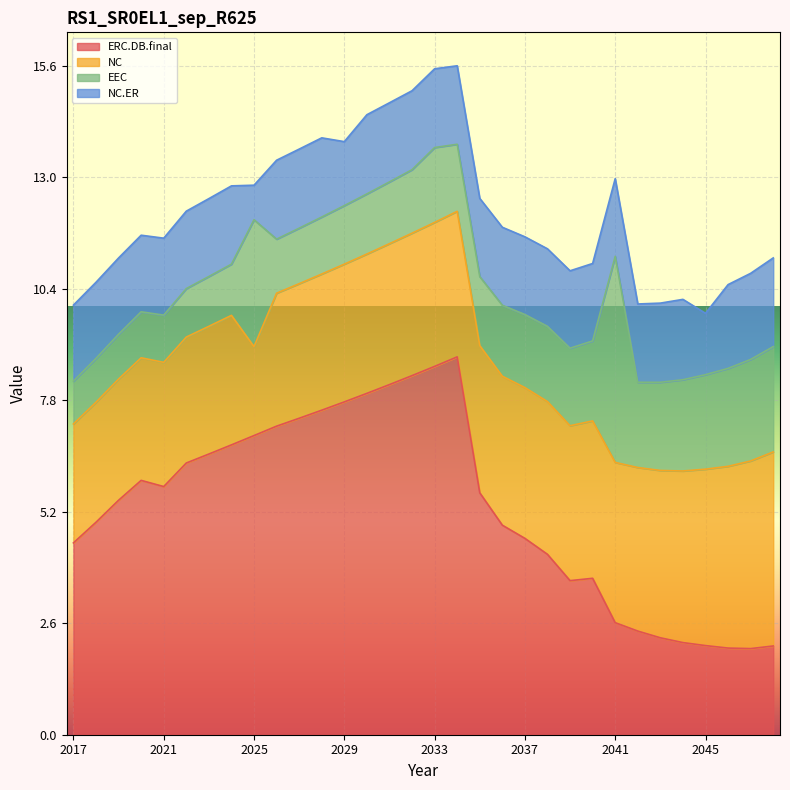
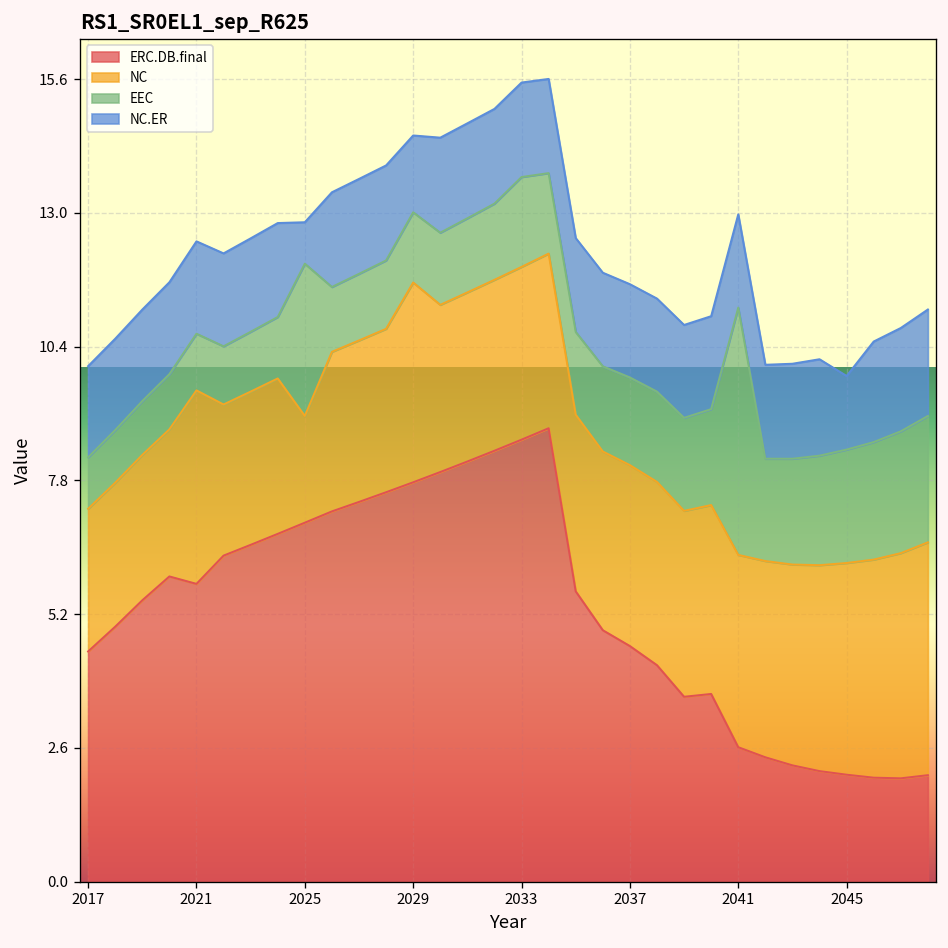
NC, 2021: 2.9 -> 3.8
NC, 2029: 3.2 -> 3.9
